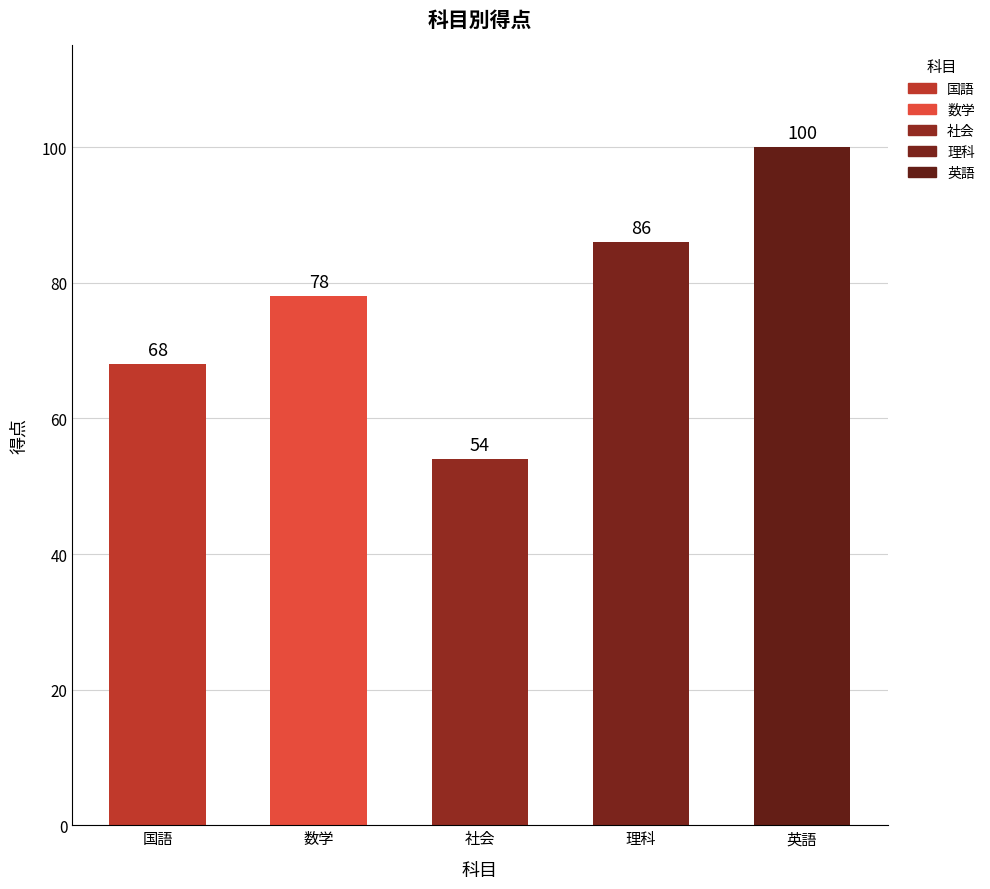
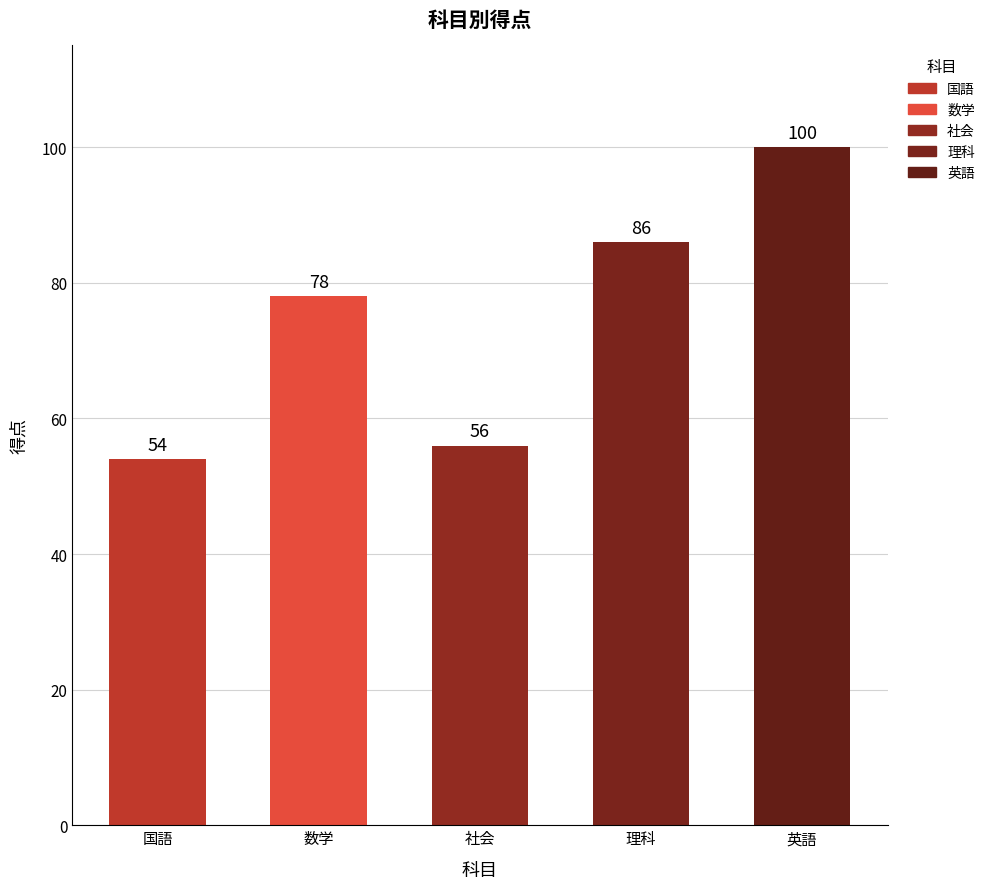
国語: 68 -> 54
社会: 54 -> 56
